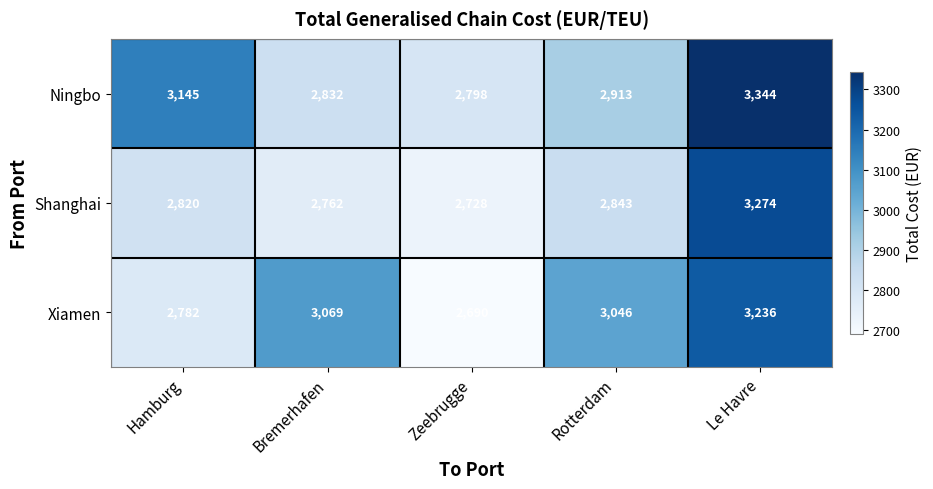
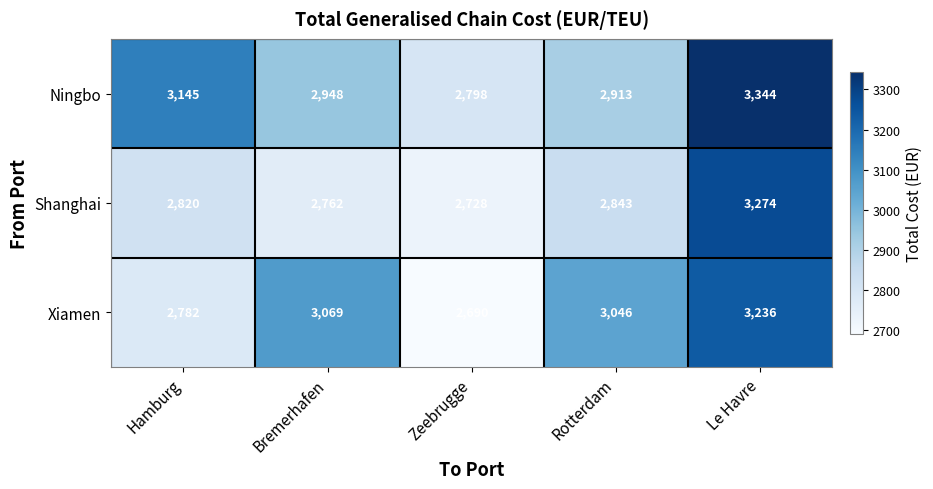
Ningbo, Bremerhafen: 2,832 -> 2,948
